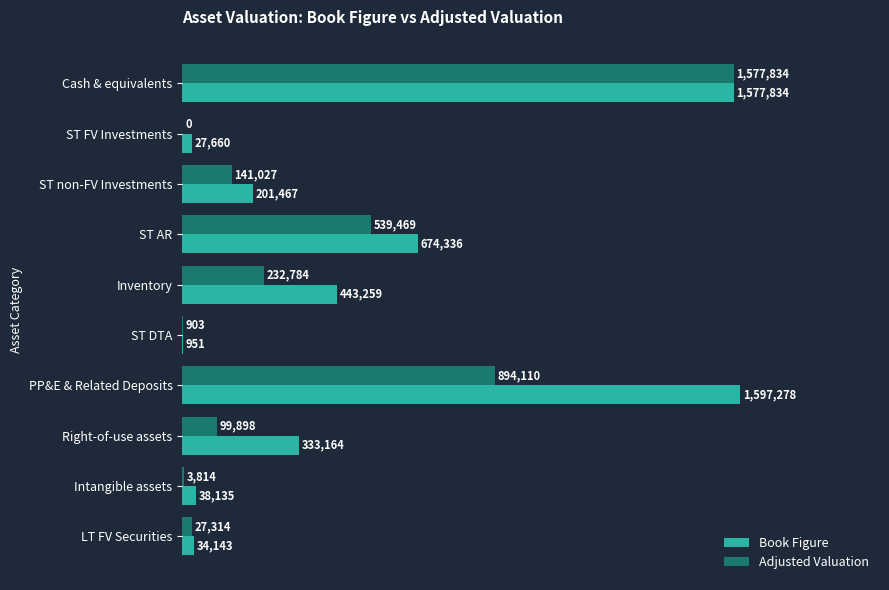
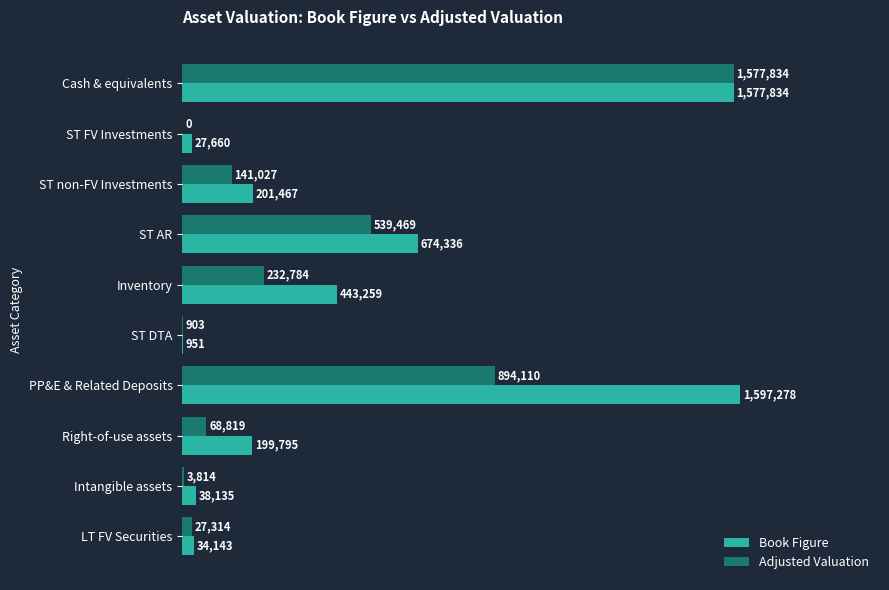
Adjusted Valuation, Right-of-use assets: 99,898 -> 68,819
Book Figure, Right-of-use assets: 333,164 -> 199,795
